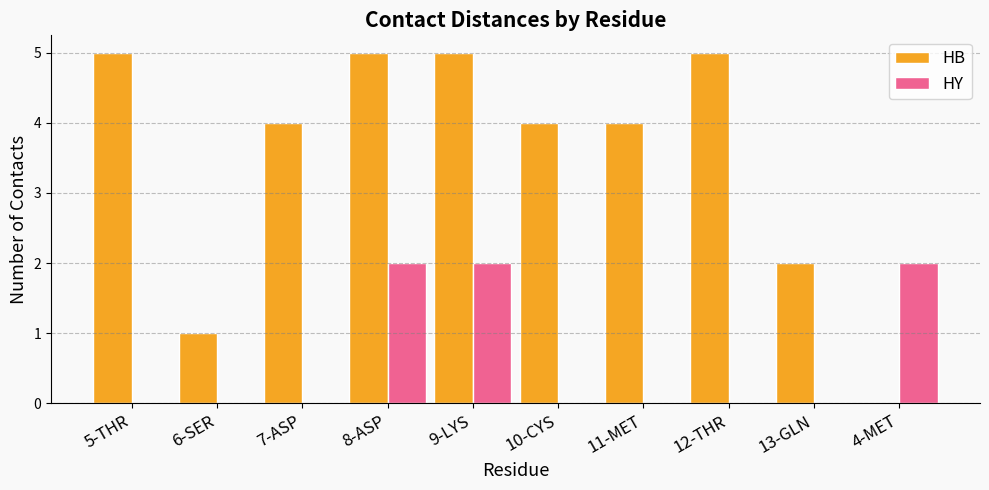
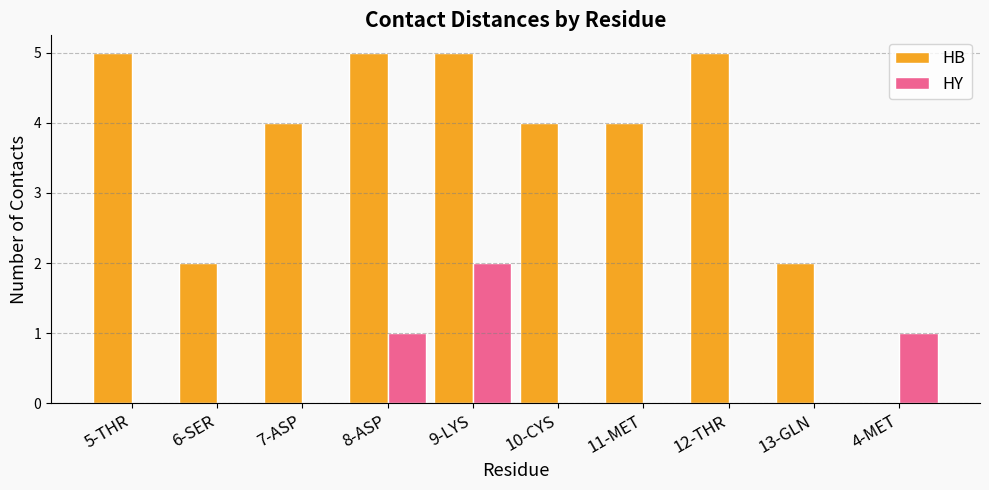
HB, 6-SER: 1 -> 2
HY, 8-ASP: 2 -> 1
HY, 4-MET: 2 -> 1
